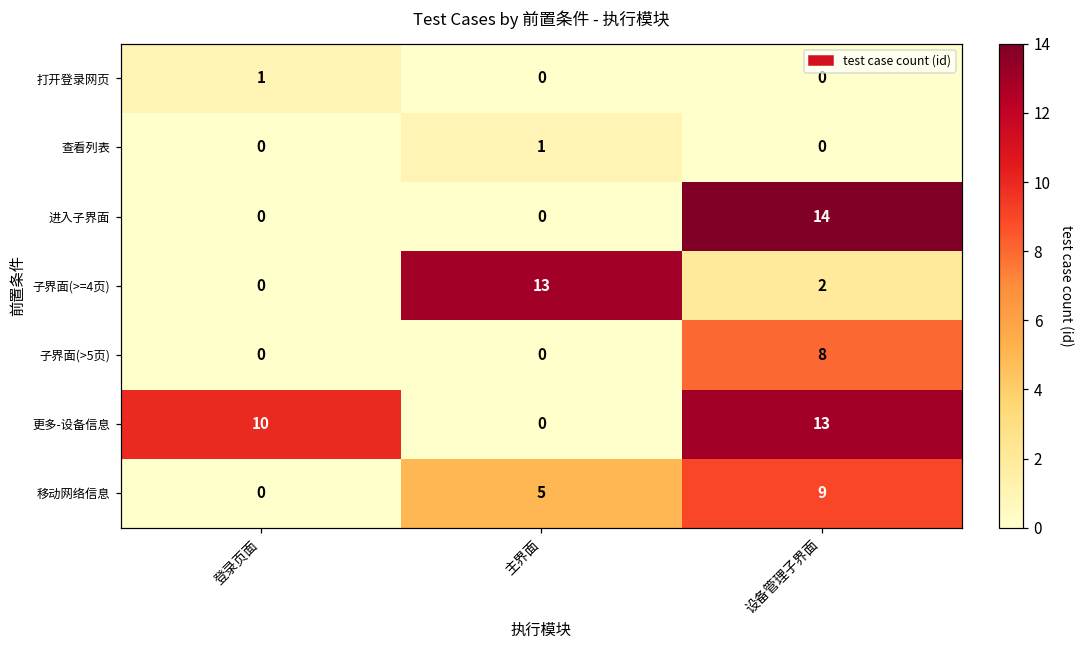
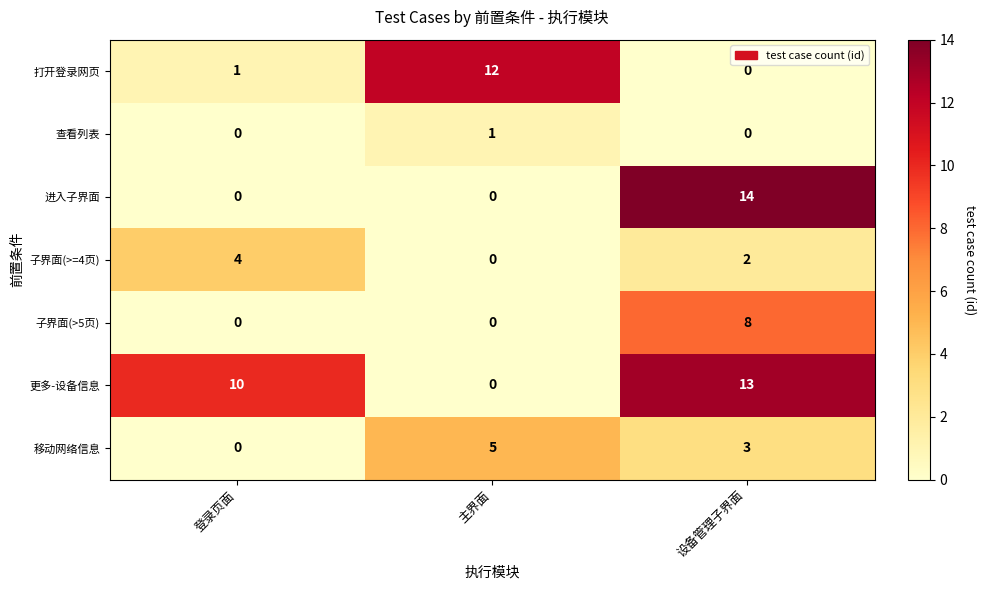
打开登录网页, 主界面: 0 -> 12
子界面(>=4页), 登录页面: 0 -> 4
子界面(>=4页), 主界面: 13 -> 0
移动网络信息, 设备管理子界面: 9 -> 3
